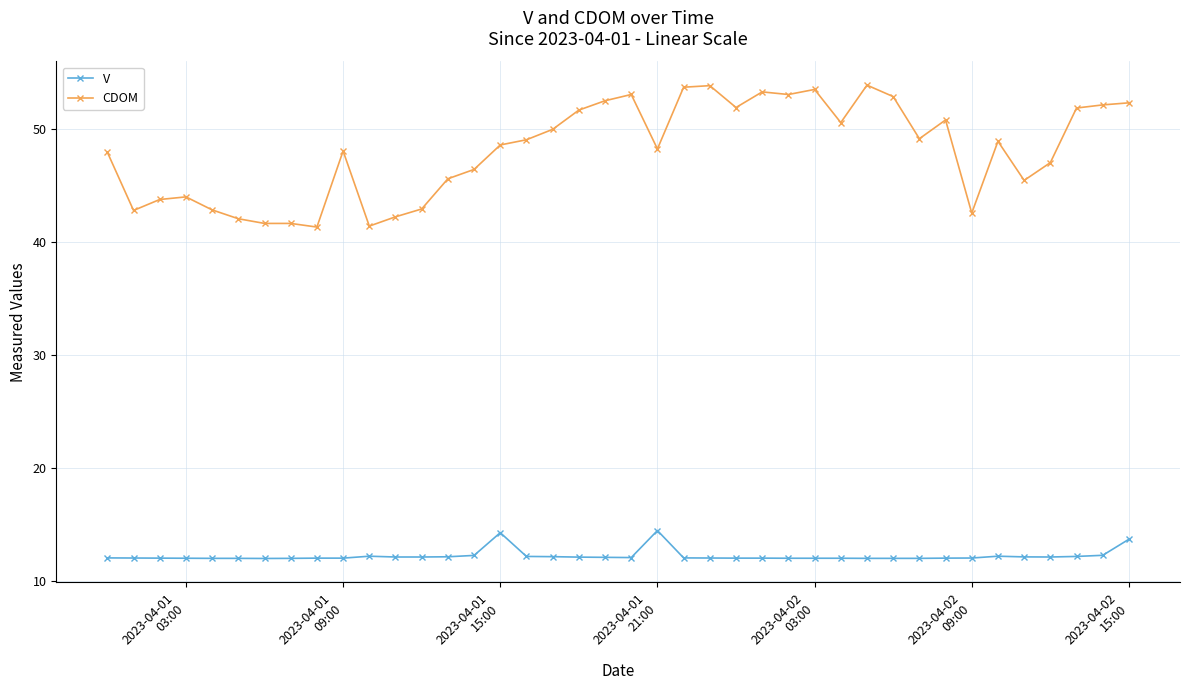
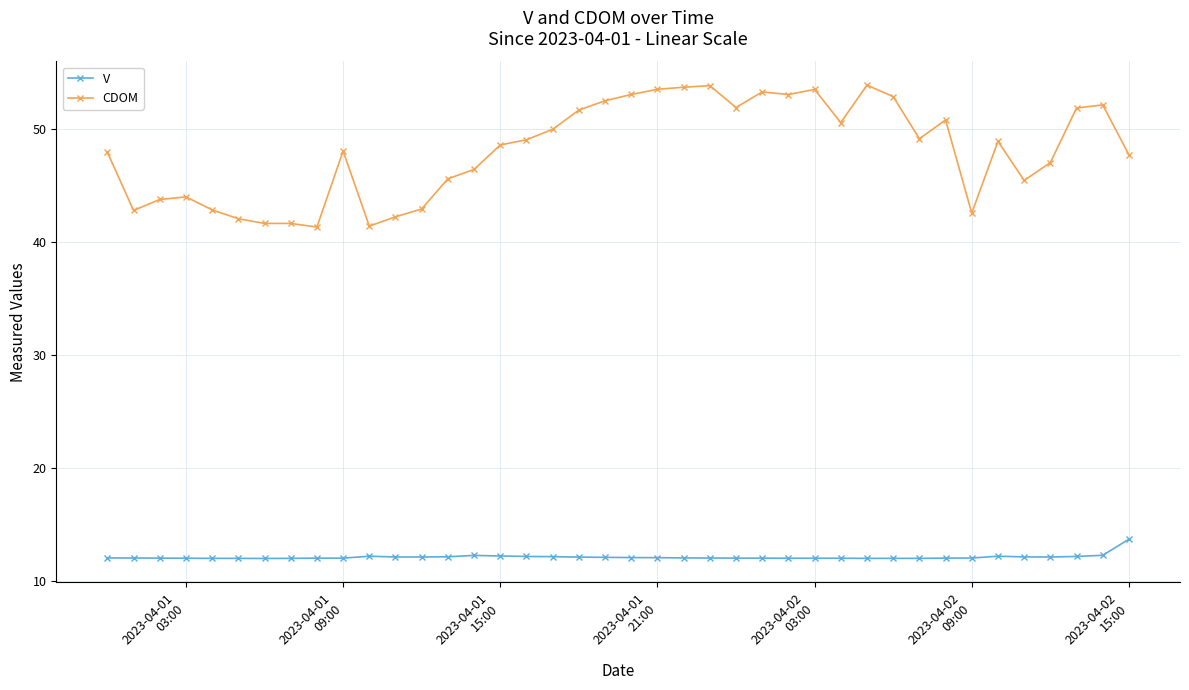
V, 2023-04-01 15:00: 14.3 -> 12.2
V, 2023-04-01 21:00: 14.5 -> 12.1
CDOM, 2023-04-01 21:00: 48.2 -> 53.5
CDOM, 2023-04-02 15:00: 52.3 -> 47.7
